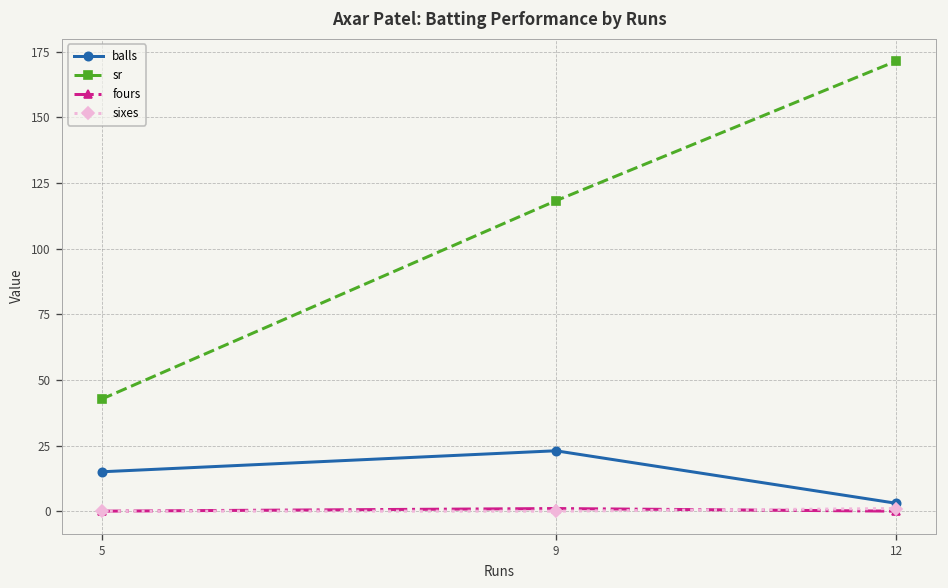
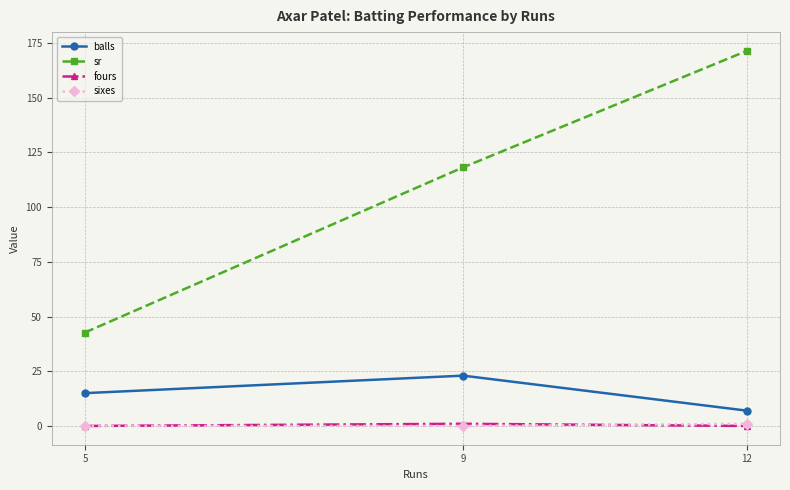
balls, 12: 3 -> 7
